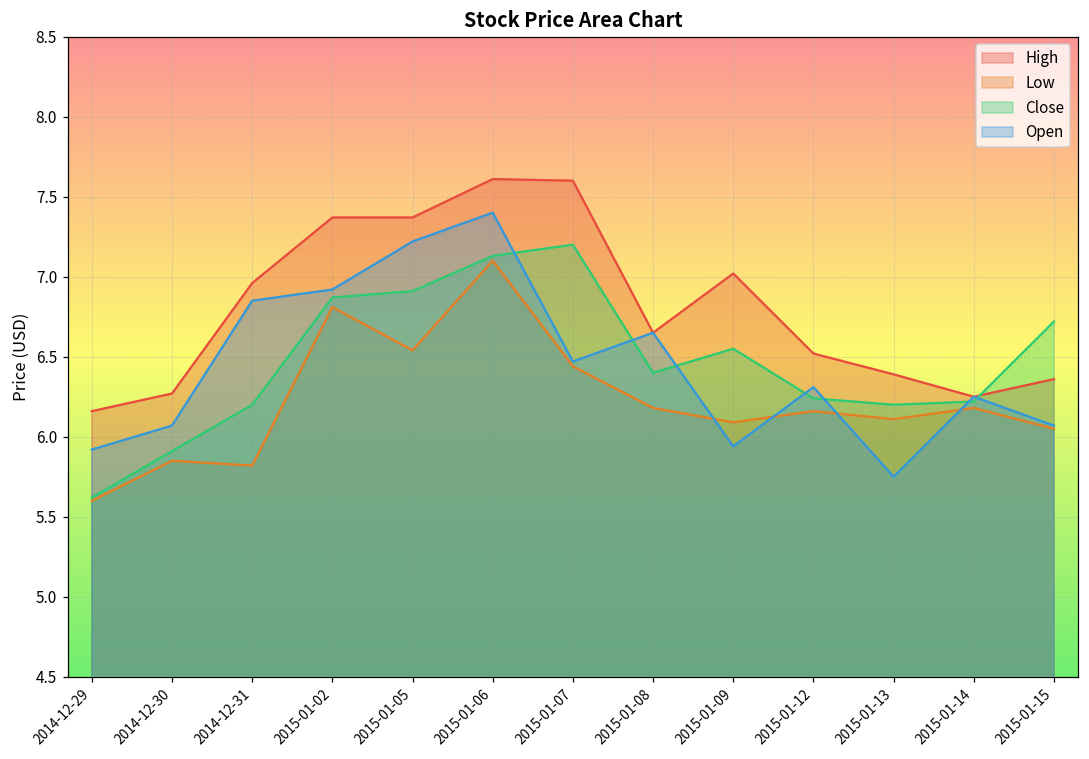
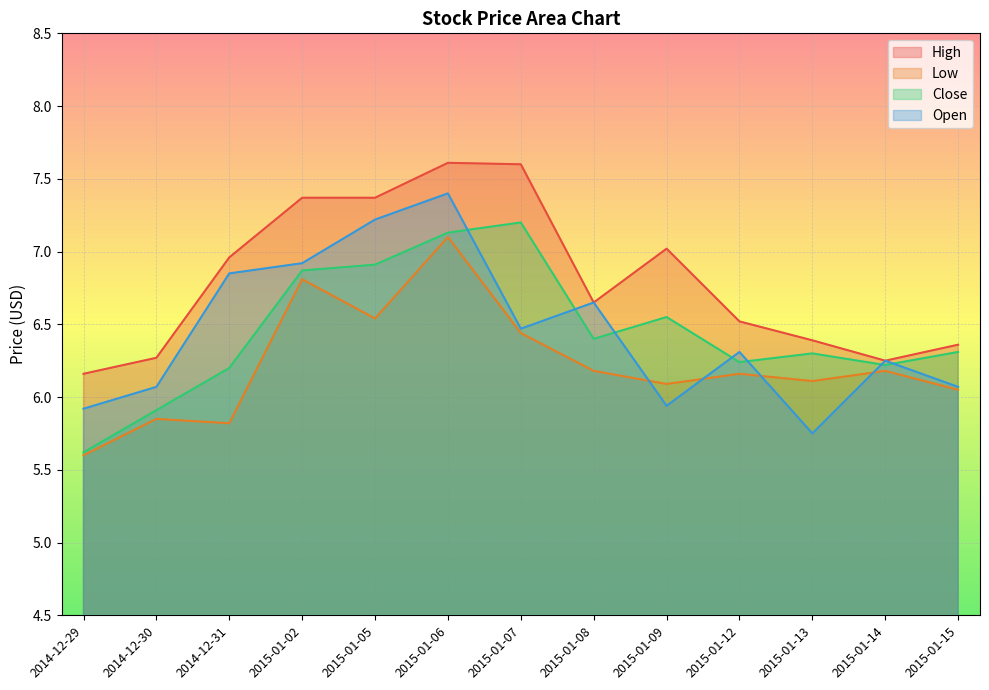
Close, 2015-01-13: 6.2 -> 6.3
Close, 2015-01-15: 6.72 -> 6.31
